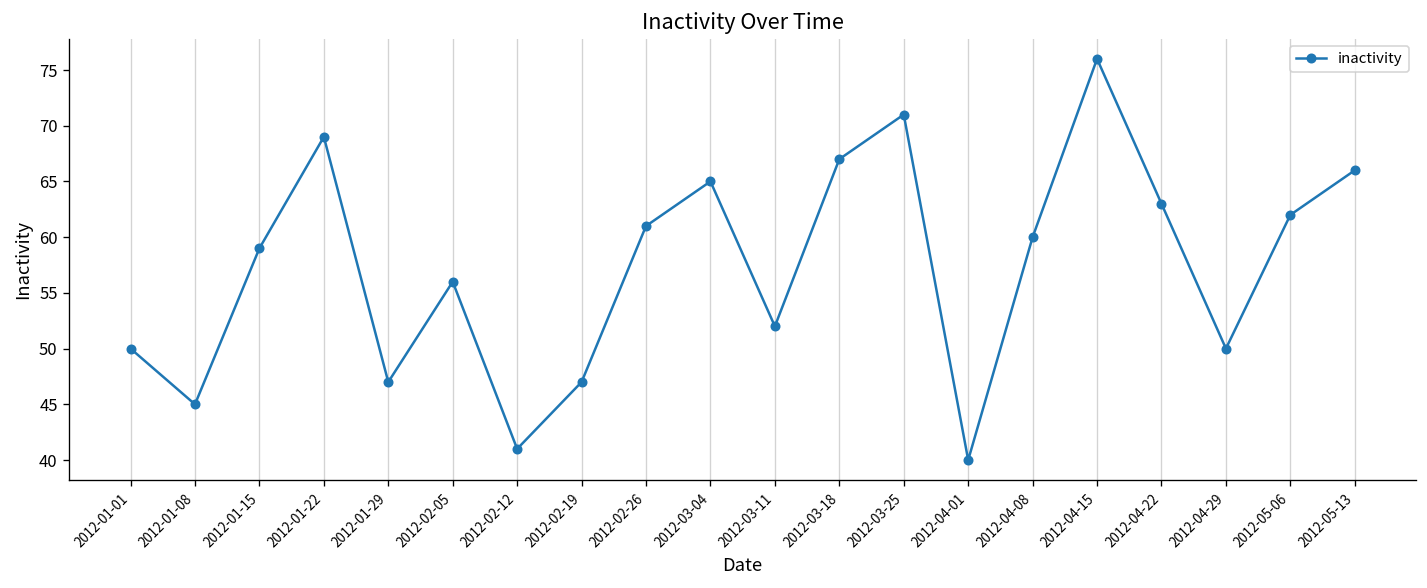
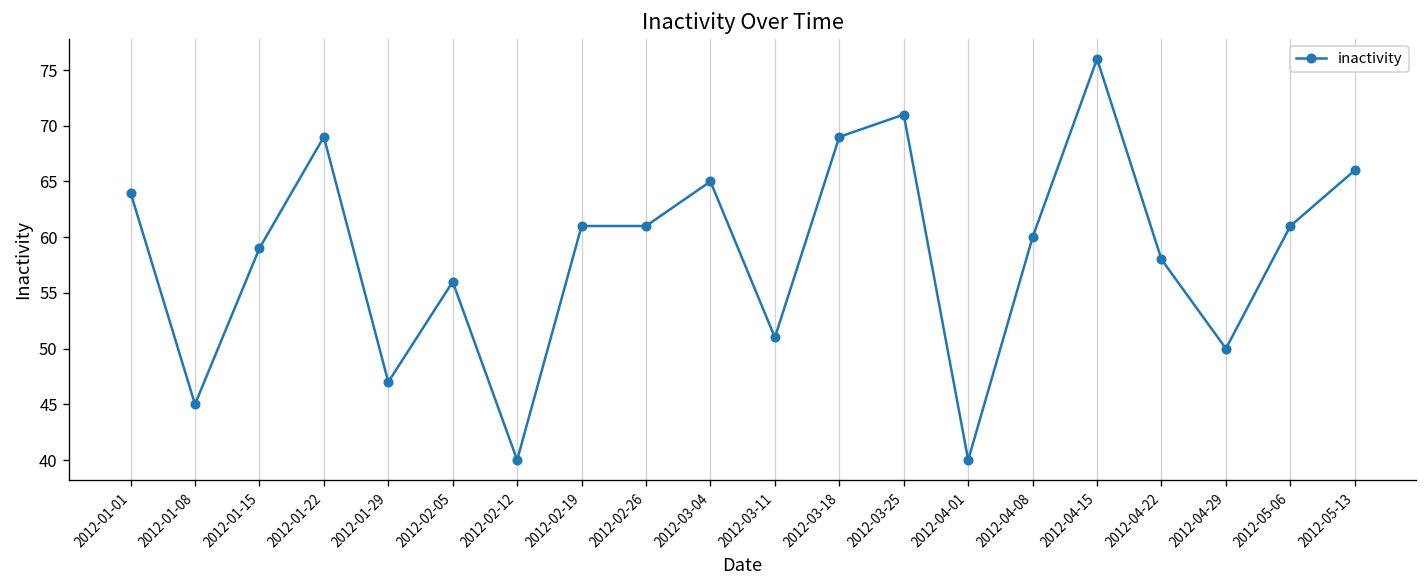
2012-01-01: 50 -> 64
2012-02-12: 41 -> 40
2012-02-19: 47 -> 61
2012-03-11: 52 -> 51
2012-03-18: 67 -> 69
2012-04-22: 63 -> 58
2012-05-06: 62 -> 61
